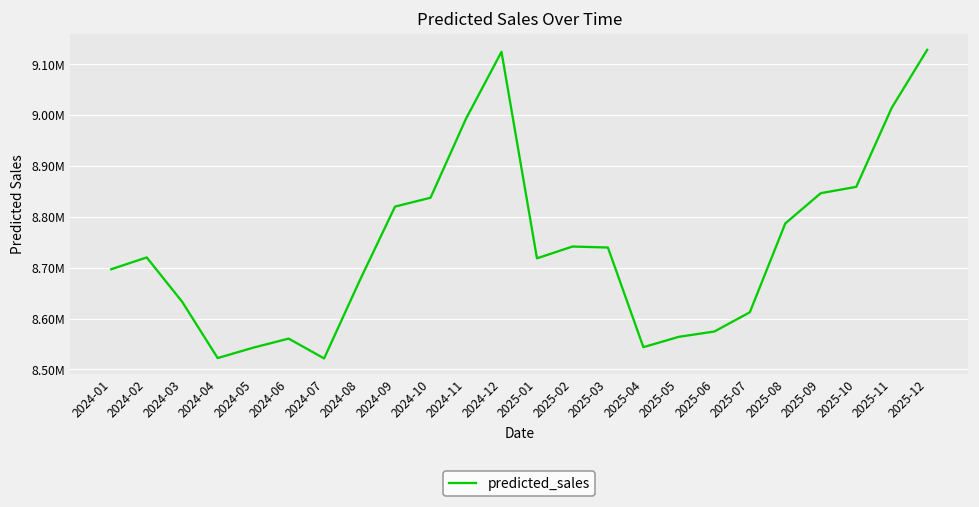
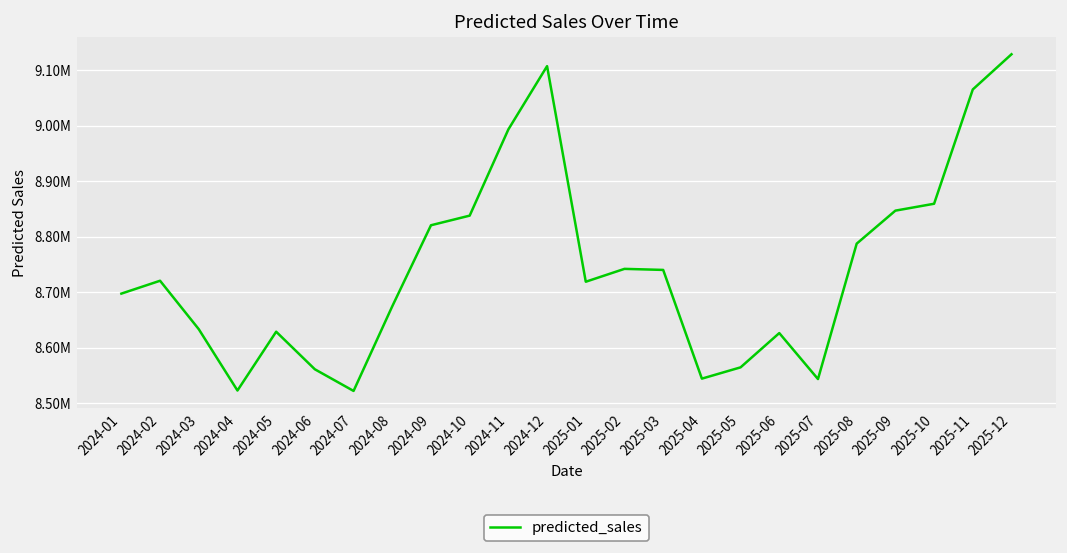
2024-05: 8540000 -> 8630000
2024-12: 9120000 -> 9110000
2025-06: 8570000 -> 8630000
2025-07: 8610000 -> 8540000
2025-11: 9010000 -> 9070000
